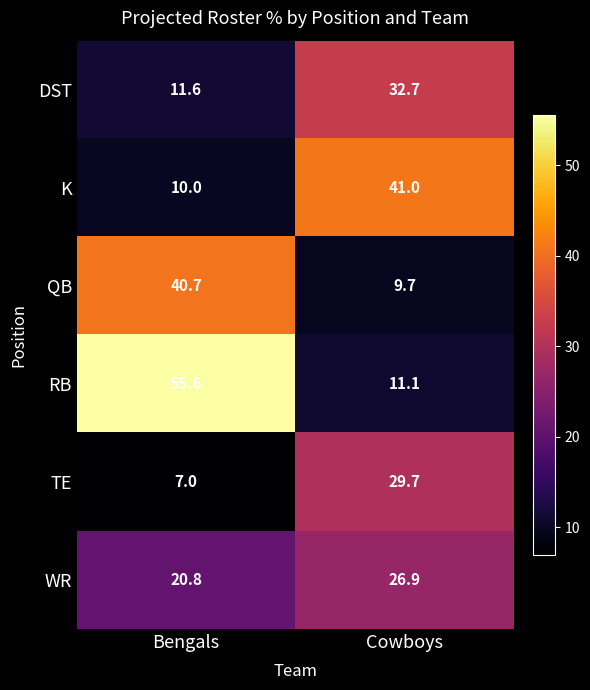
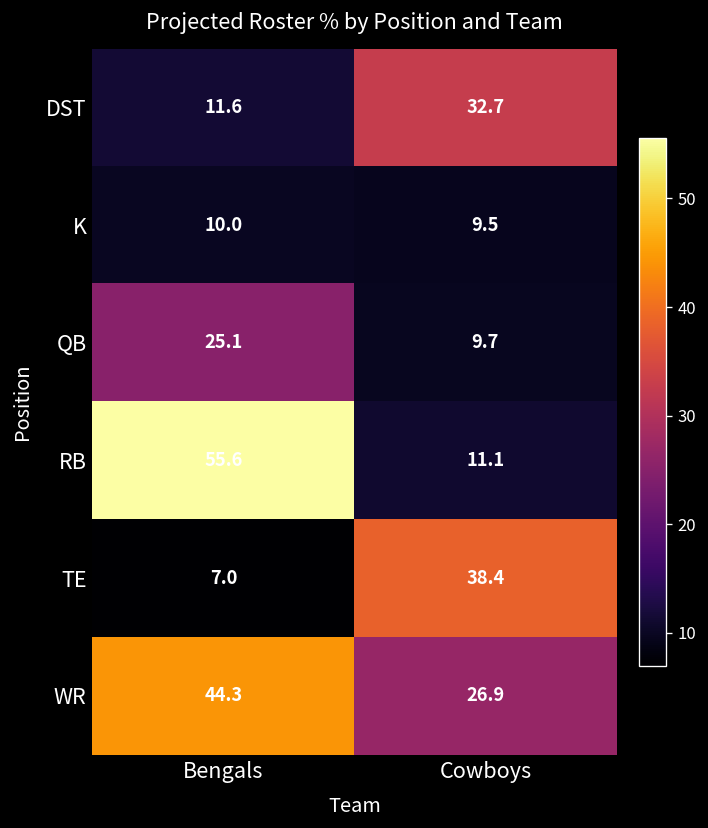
K, Cowboys: 41.0 -> 9.5
QB, Bengals: 40.7 -> 25.1
TE, Cowboys: 29.7 -> 38.4
WR, Bengals: 20.8 -> 44.3
